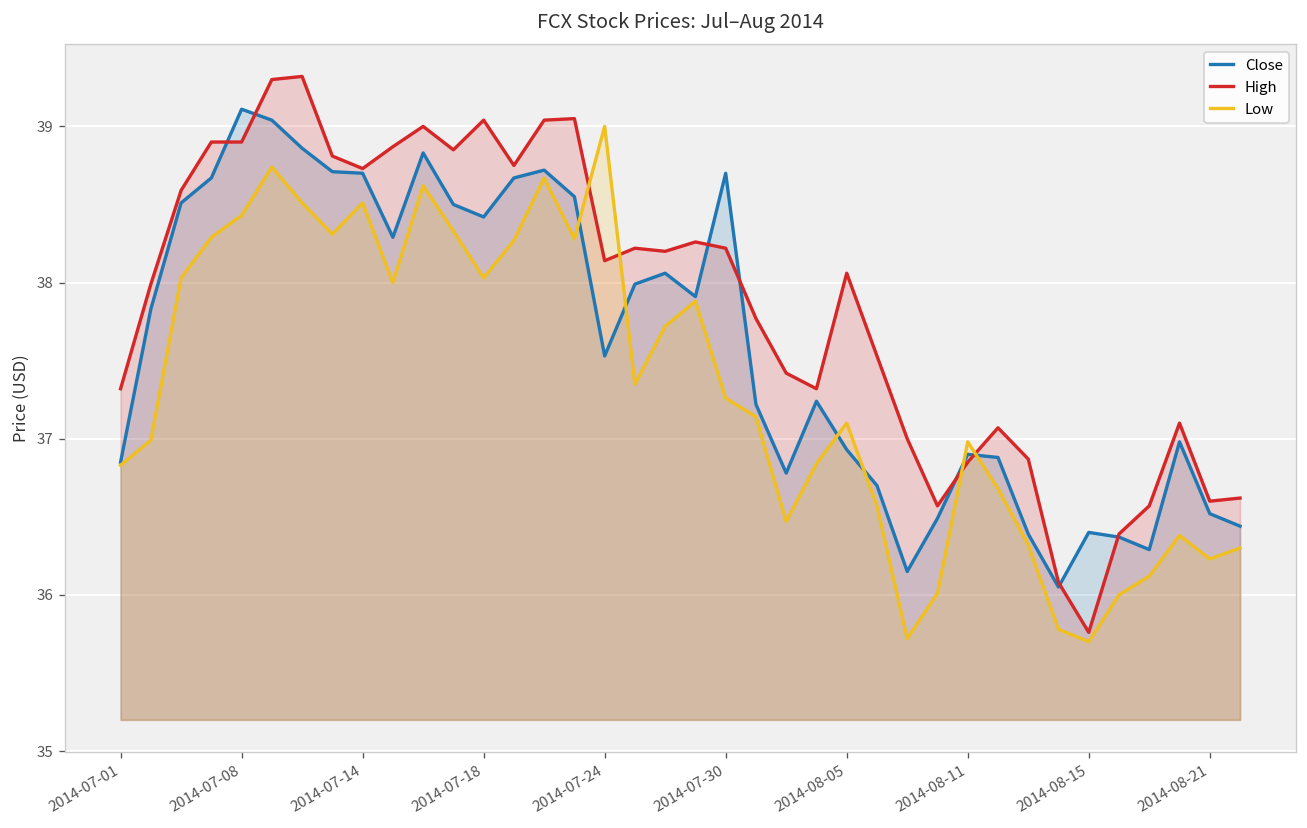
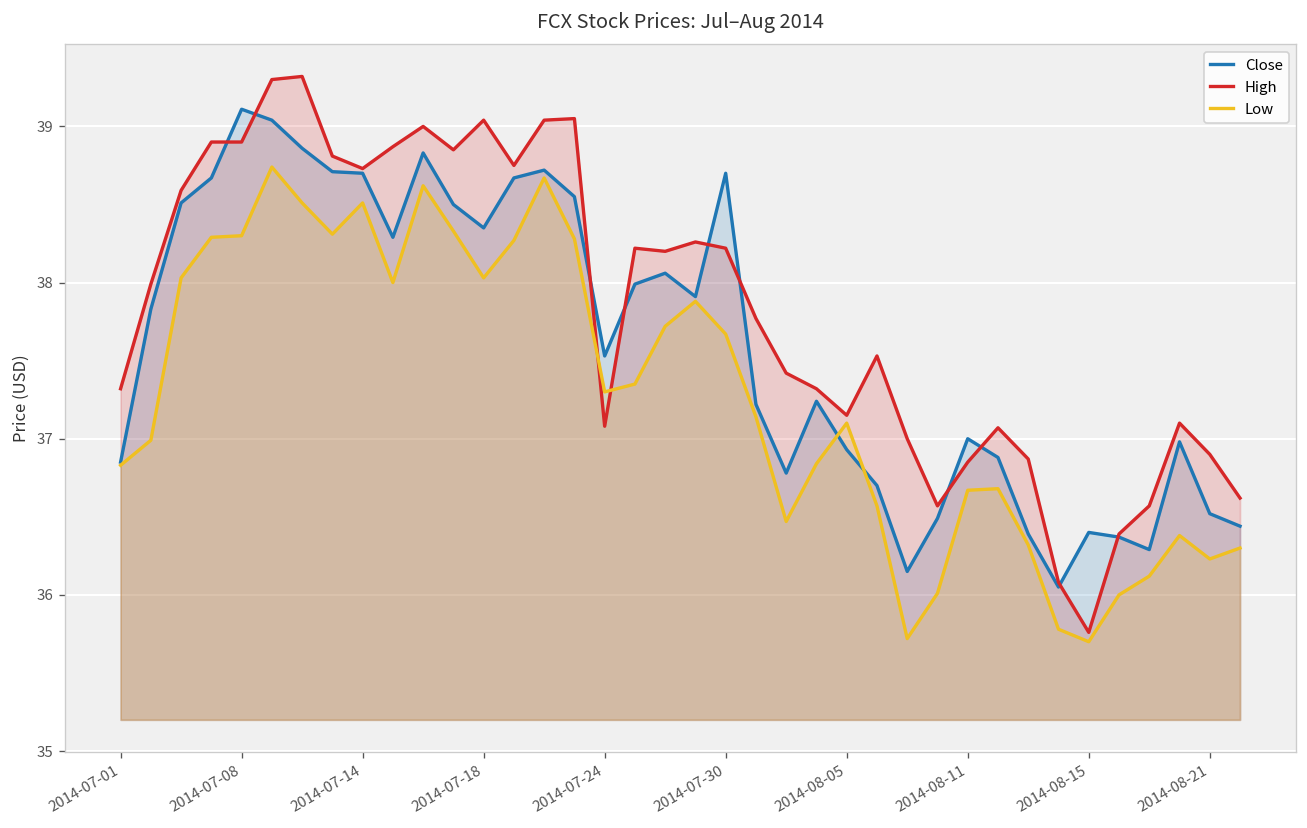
Low, 2014-07-08: 38.43 -> 38.30
Close, 2014-07-18: 38.42 -> 38.35
High, 2014-07-24: 38.14 -> 37.08
Low, 2014-07-24: 39.0 -> 37.3
Low, 2014-07-30: 37.26 -> 37.67
High, 2014-08-05: 38.06 -> 37.15
Close, 2014-08-11: 36.9 -> 37.0
Low, 2014-08-11: 36.98 -> 36.67
High, 2014-08-21: 36.6 -> 36.9
